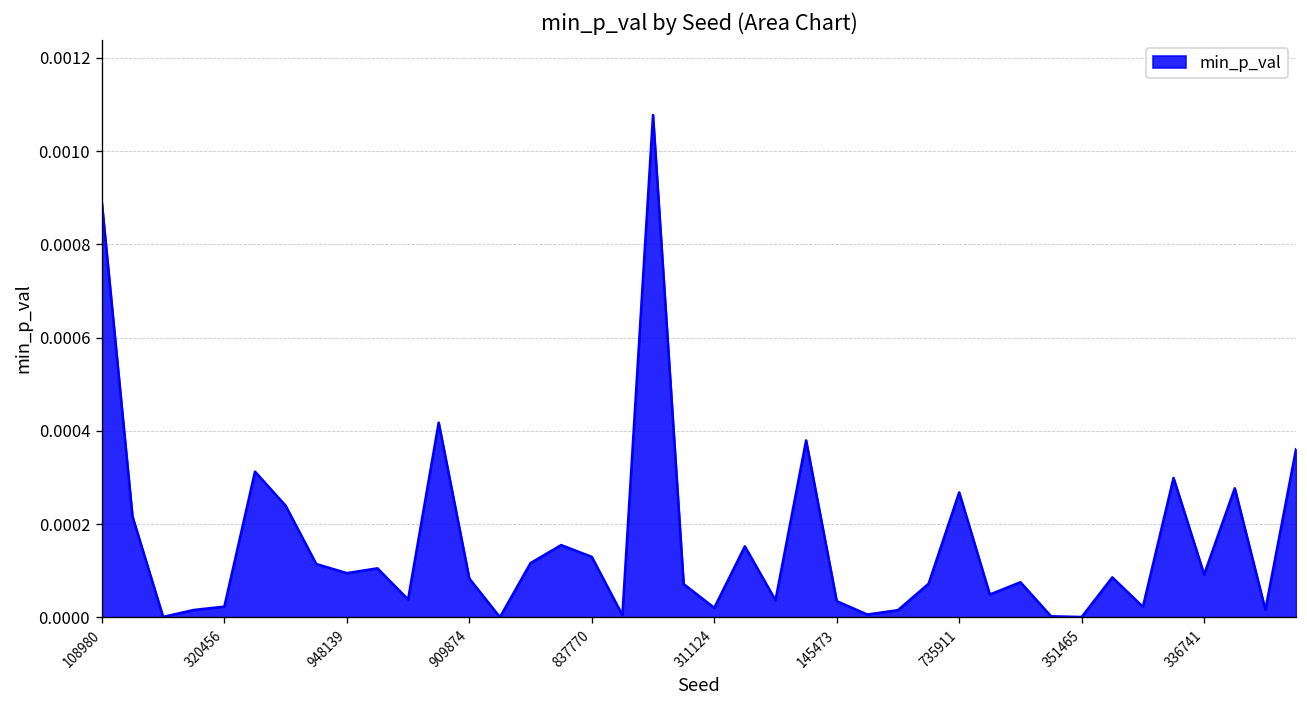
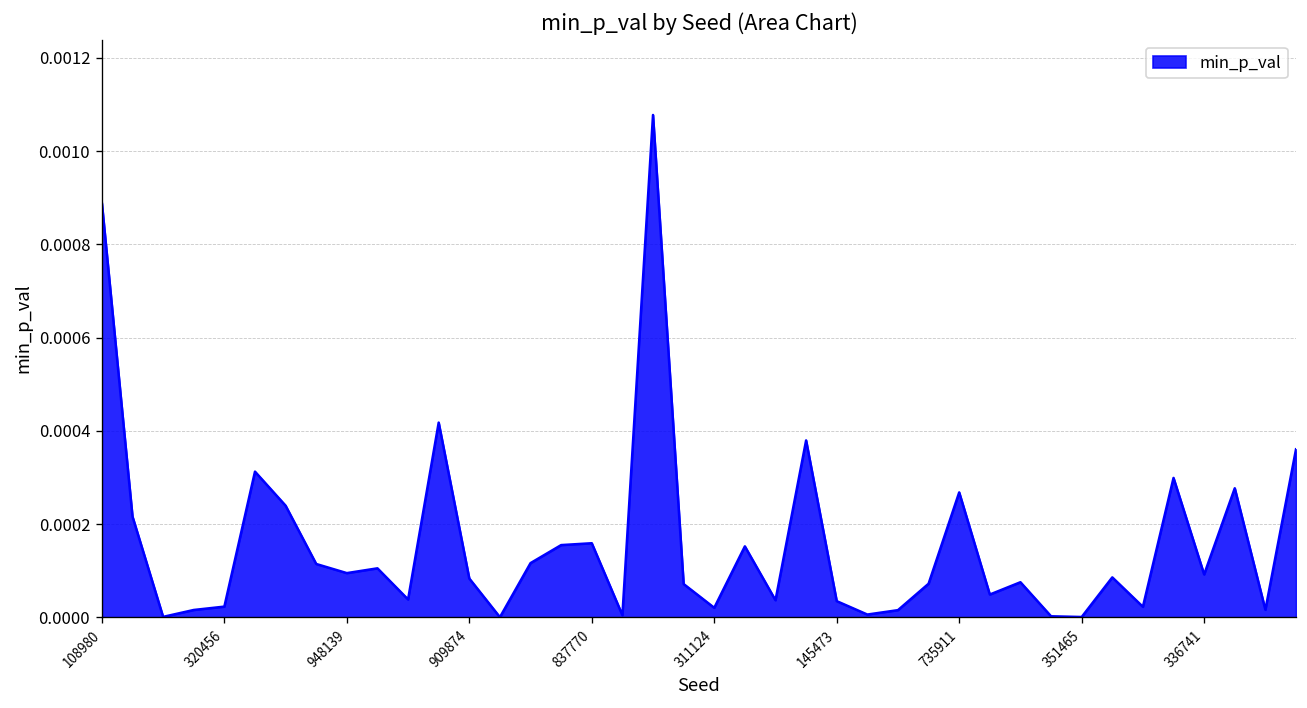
837770: 0.00013 -> 0.00016
